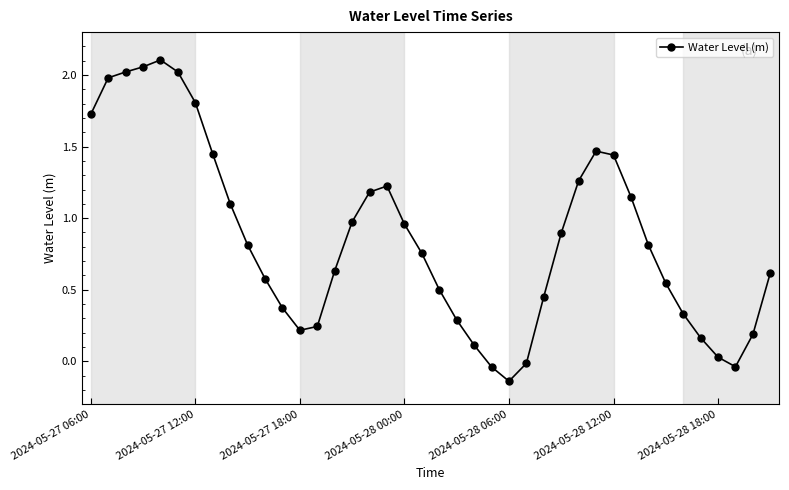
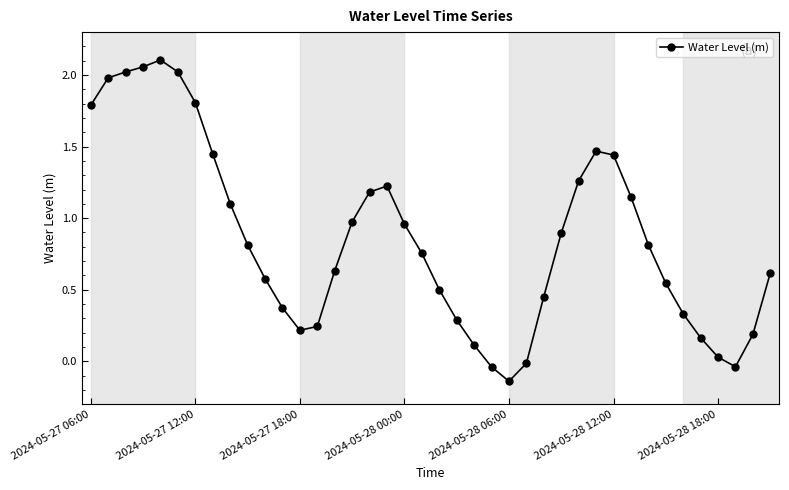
2024-05-27 06:00: 1.73 -> 1.79
